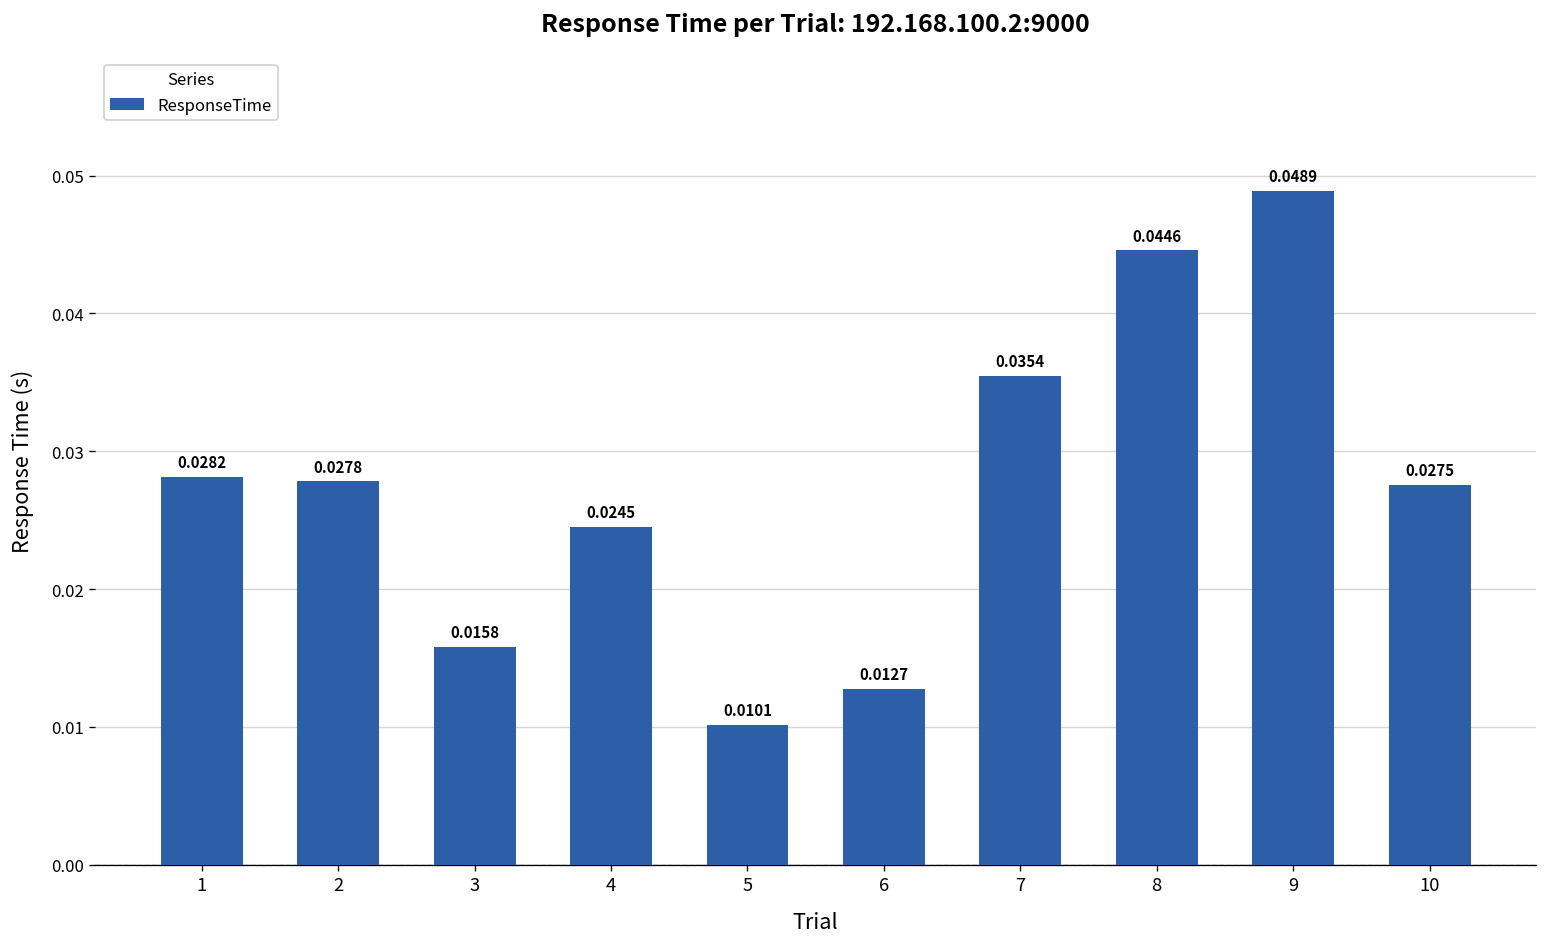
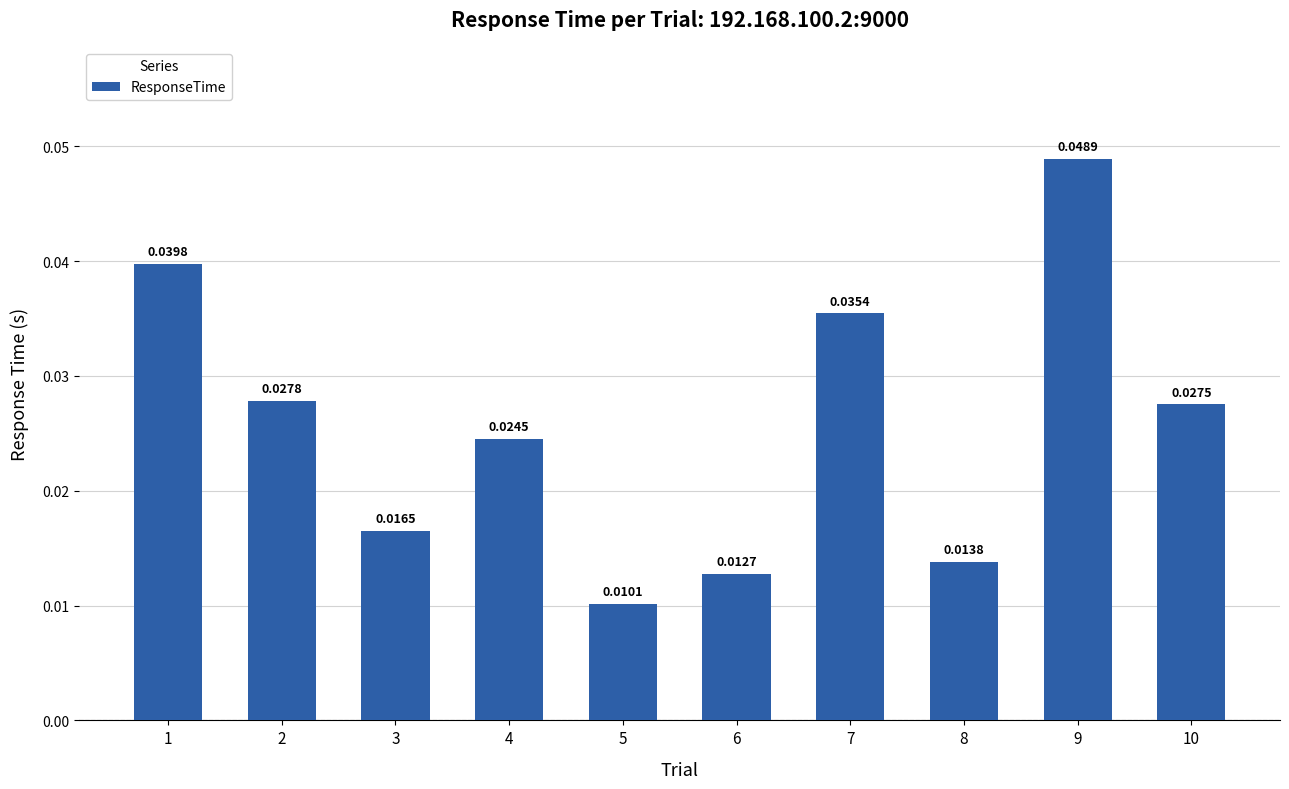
1: 0.0282 -> 0.0398
3: 0.0158 -> 0.0165
8: 0.0446 -> 0.0138
